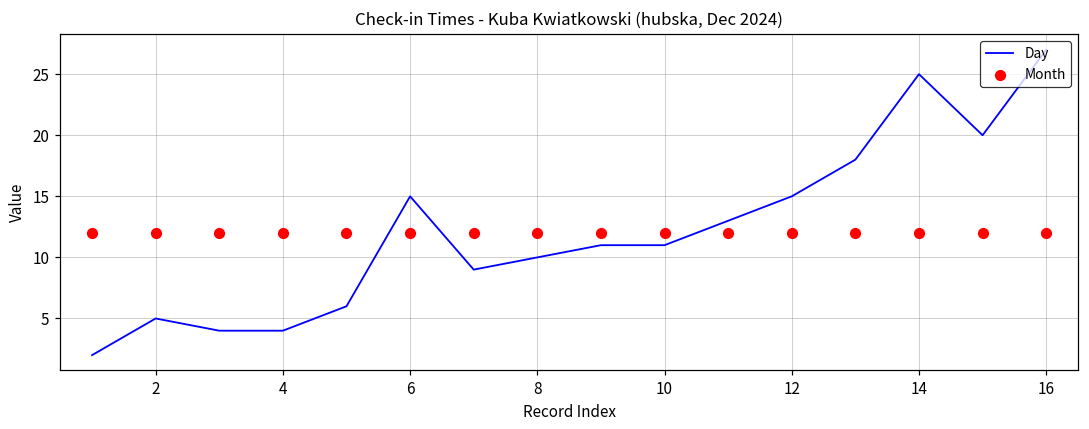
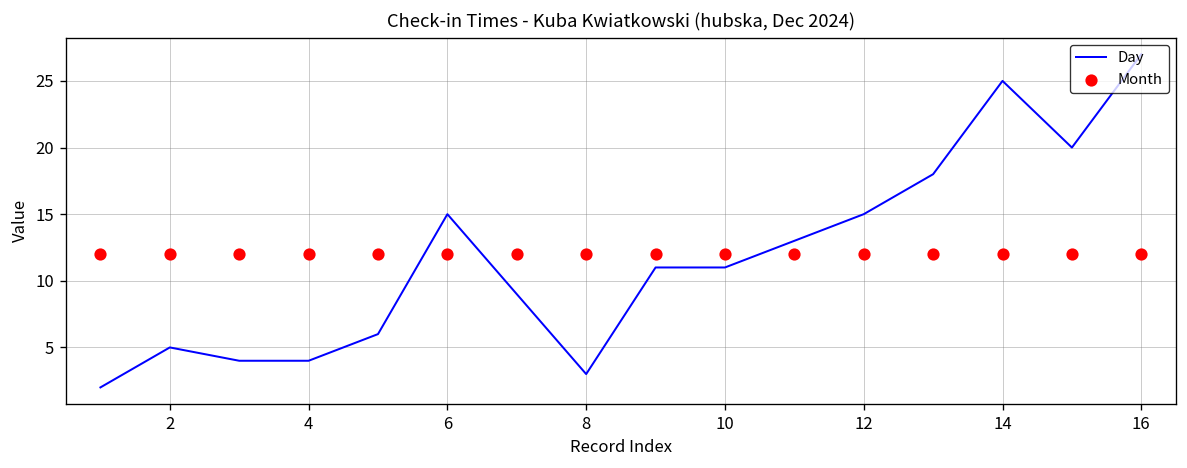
Day, 8: 10 -> 3
